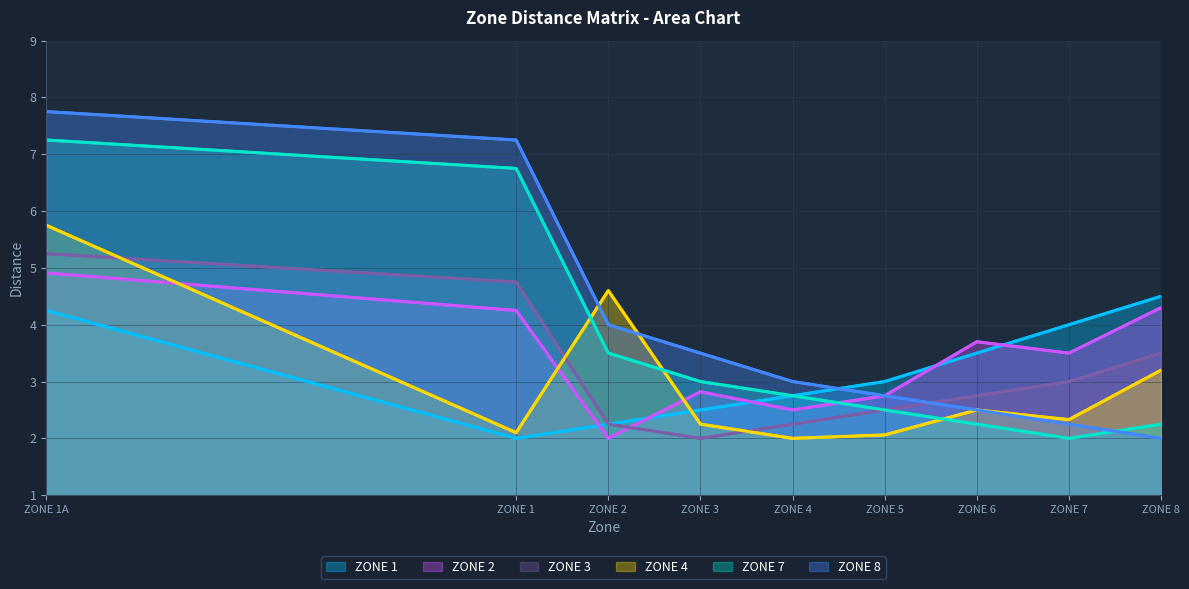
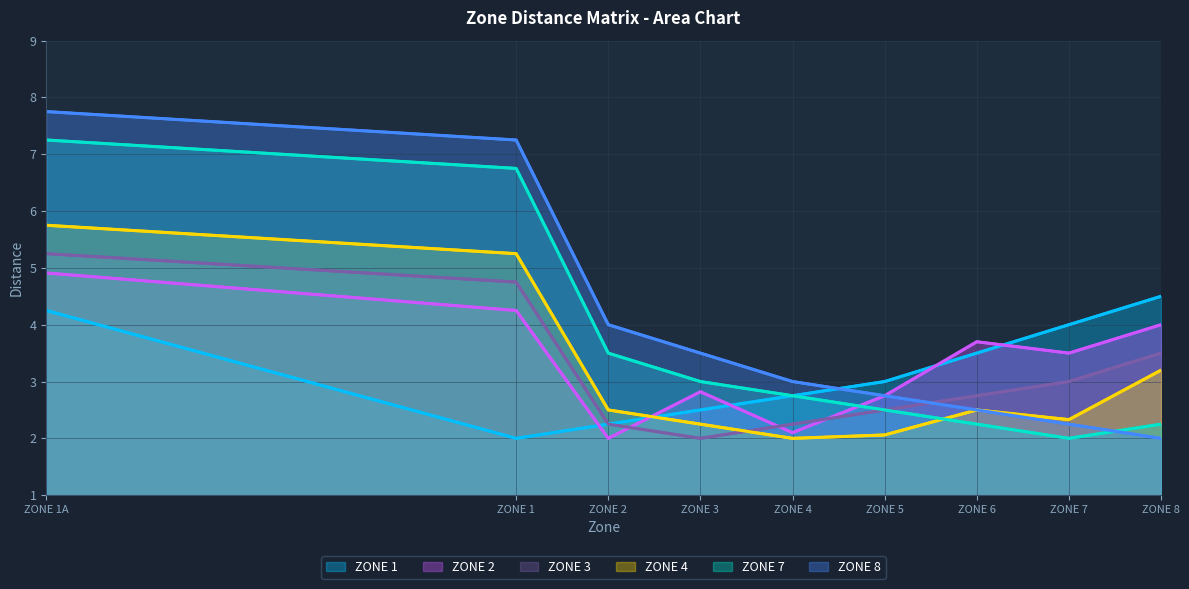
ZONE 4, ZONE 1: 2.1 -> 5.3
ZONE 4, ZONE 2: 4.6 -> 2.5
ZONE 2, ZONE 4: 2.5 -> 2.1
ZONE 2, ZONE 8: 4.3 -> 4.0
